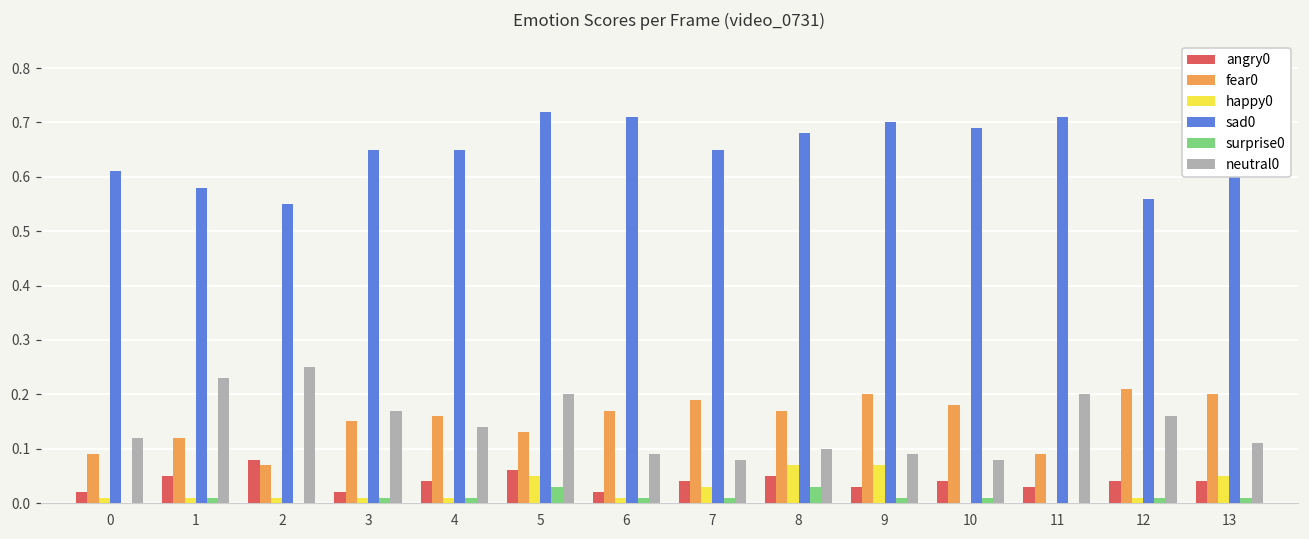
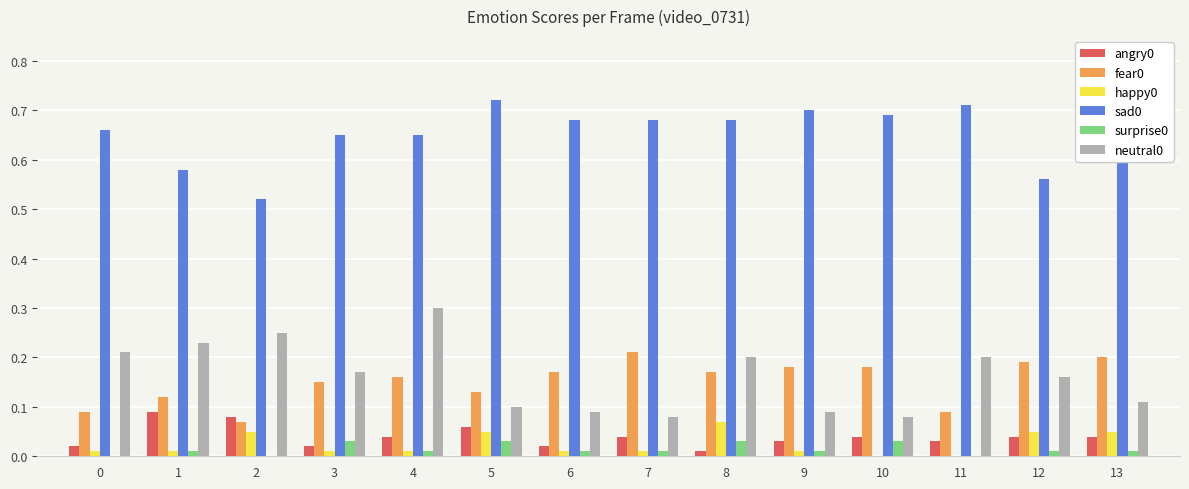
sad0, 0: 0.61 -> 0.66
neutral0, 0: 0.12 -> 0.21
angry0, 1: 0.05 -> 0.09
happy0, 2: 0.01 -> 0.05
sad0, 2: 0.55 -> 0.52
surprise0, 3: 0.01 -> 0.03
neutral0, 4: 0.14 -> 0.30
neutral0, 5: 0.2 -> 0.1
sad0, 6: 0.71 -> 0.68
fear0, 7: 0.19 -> 0.21
happy0, 7: 0.03 -> 0.01
sad0, 7: 0.65 -> 0.68
angry0, 8: 0.05 -> 0.01
neutral0, 8: 0.1 -> 0.2
fear0, 9: 0.20 -> 0.18
happy0, 9: 0.07 -> 0.01
surprise0, 10: 0.01 -> 0.03
fear0, 12: 0.21 -> 0.19
happy0, 12: 0.01 -> 0.05
